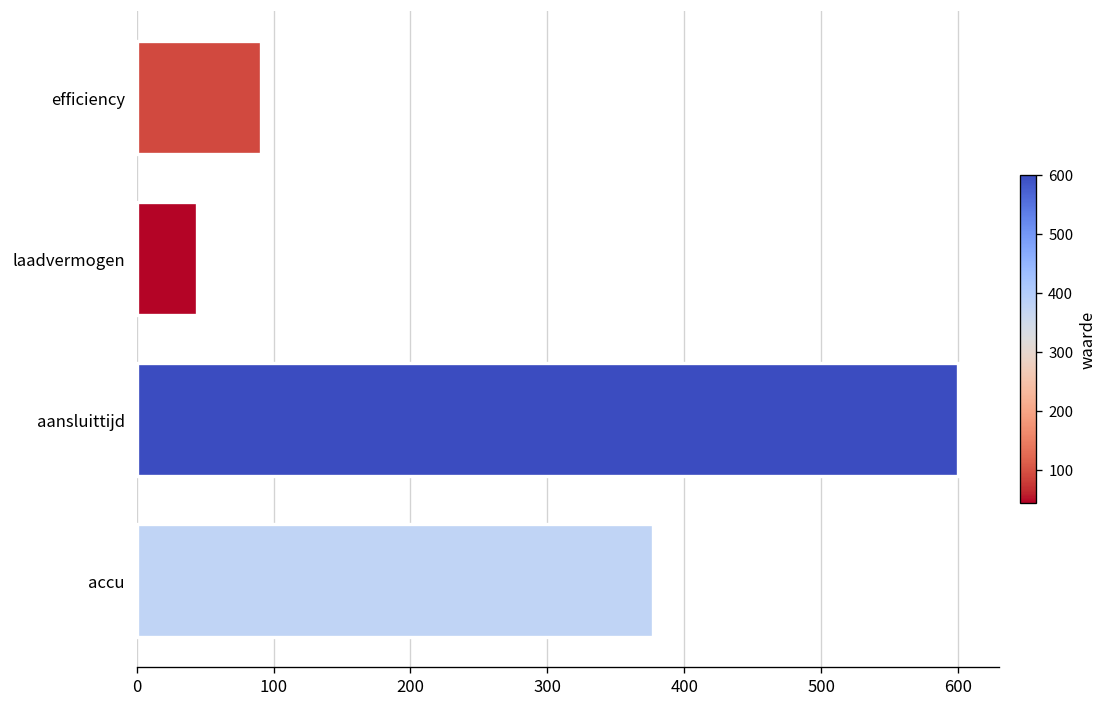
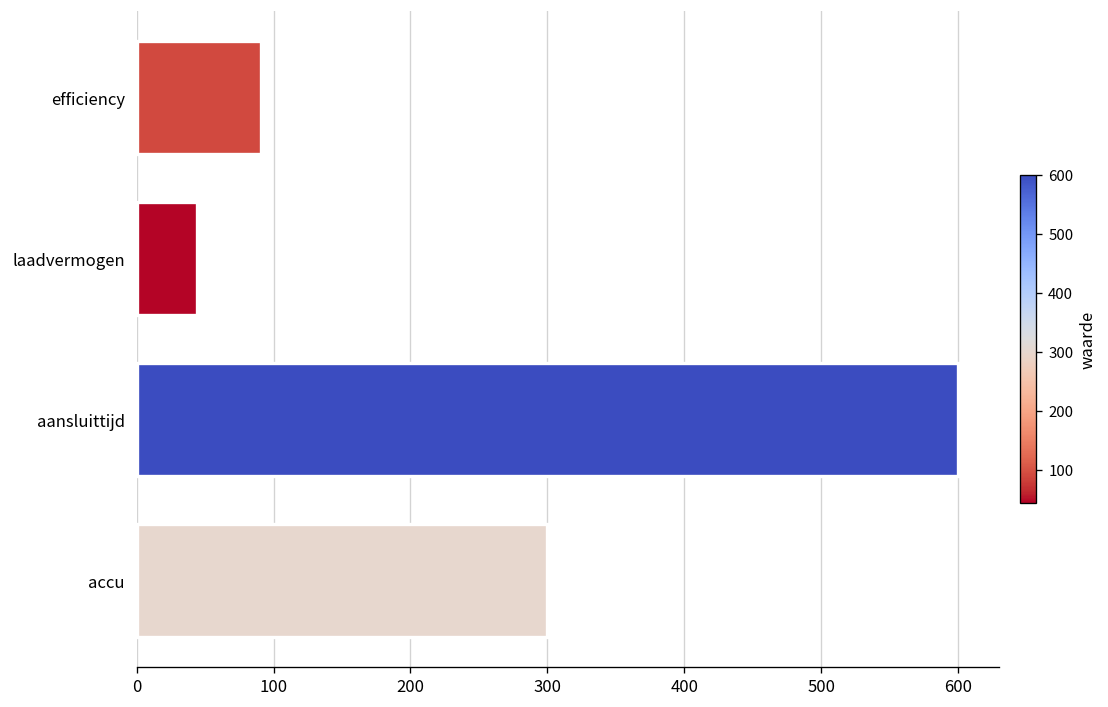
accu: 377 -> 300
